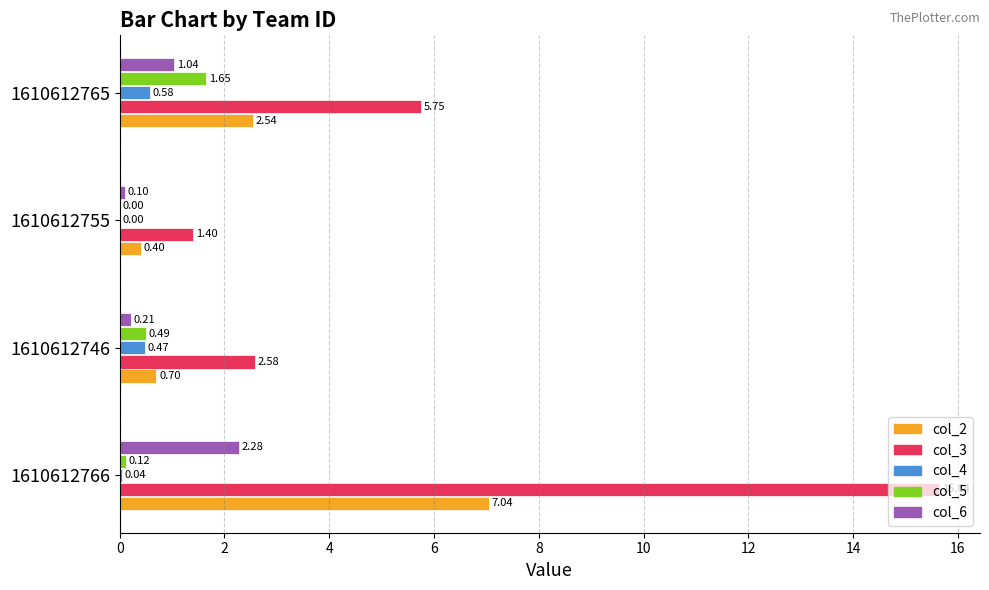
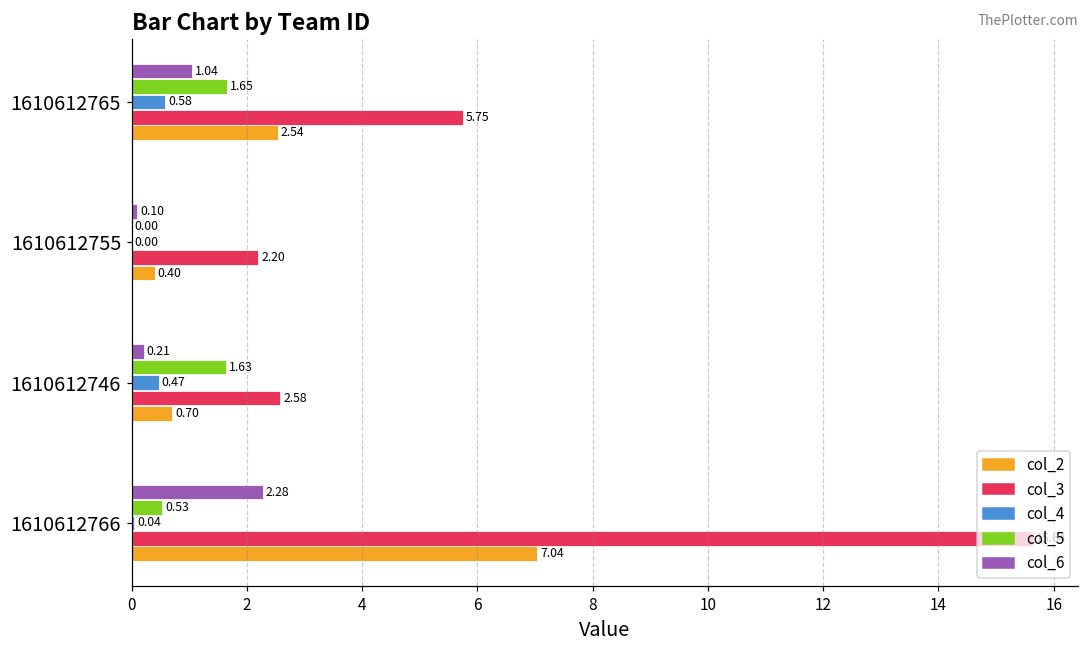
col_3, 1610612755: 1.40 -> 2.20
col_5, 1610612746: 0.49 -> 1.63
col_5, 1610612766: 0.12 -> 0.53
